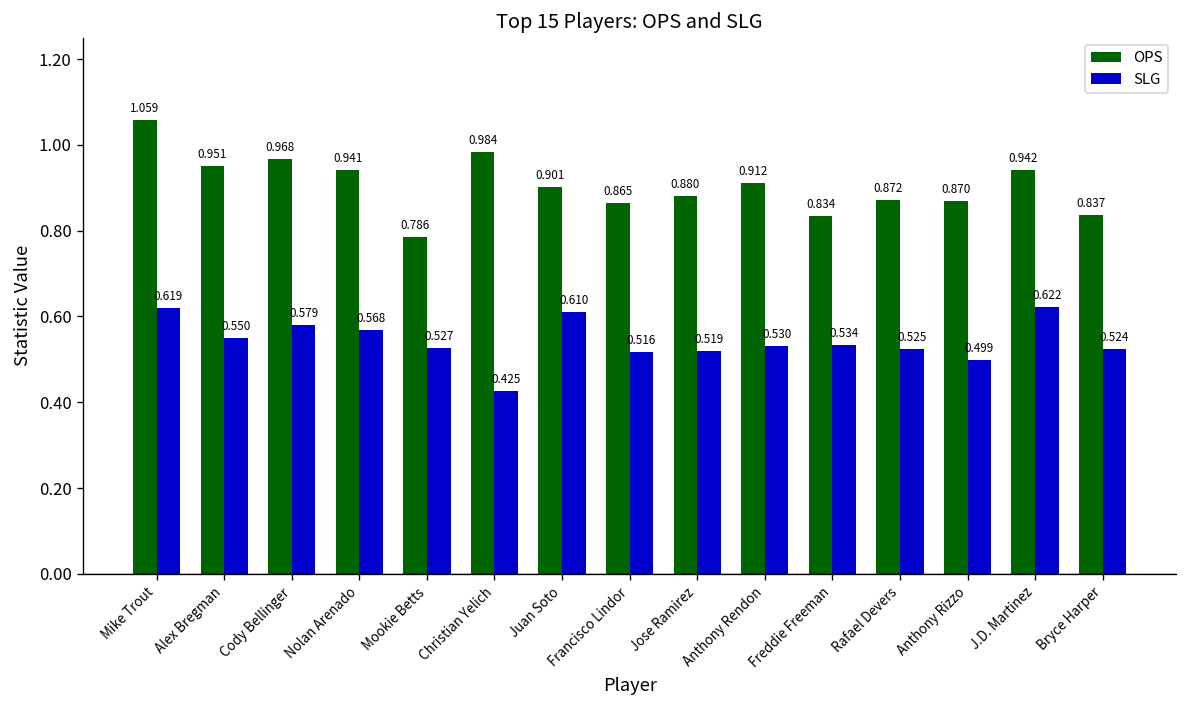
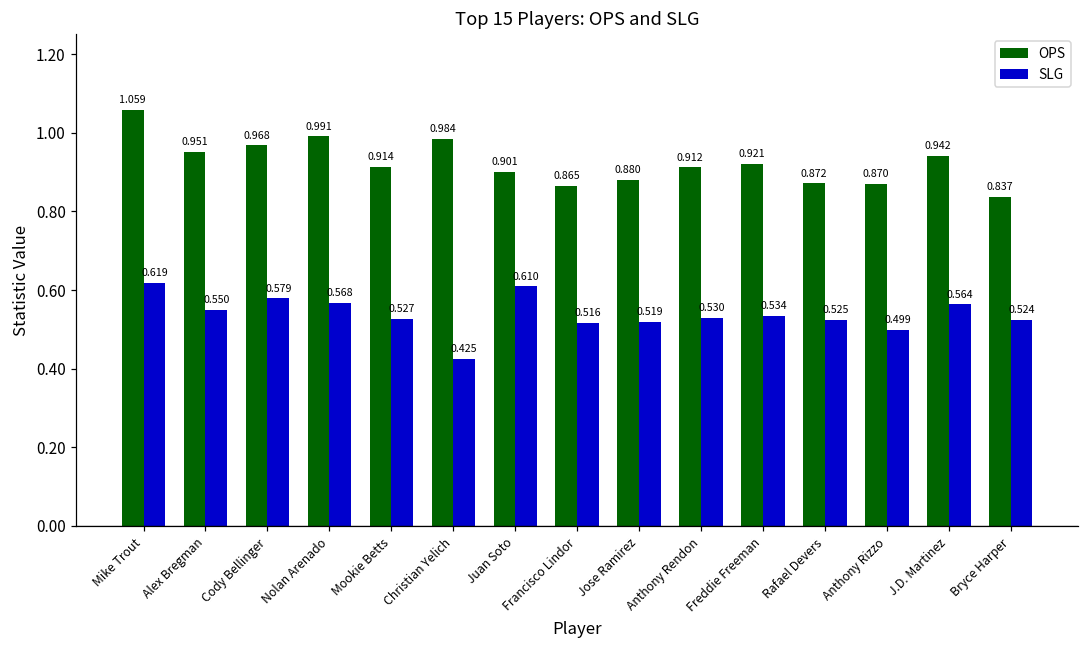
OPS, Nolan Arenado: 0.941 -> 0.991
OPS, Mookie Betts: 0.786 -> 0.914
OPS, Freddie Freeman: 0.834 -> 0.921
SLG, J.D. Martinez: 0.622 -> 0.564
